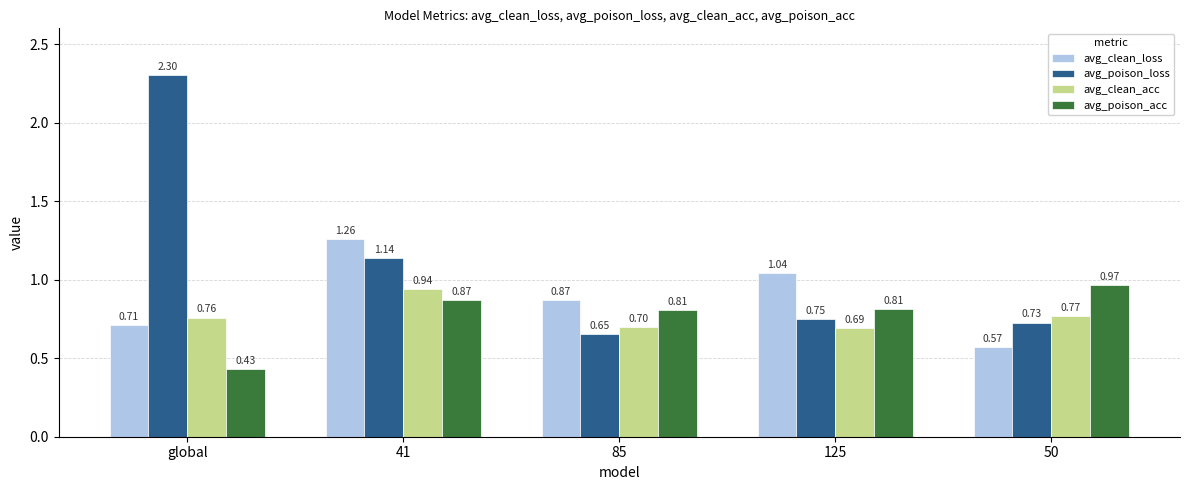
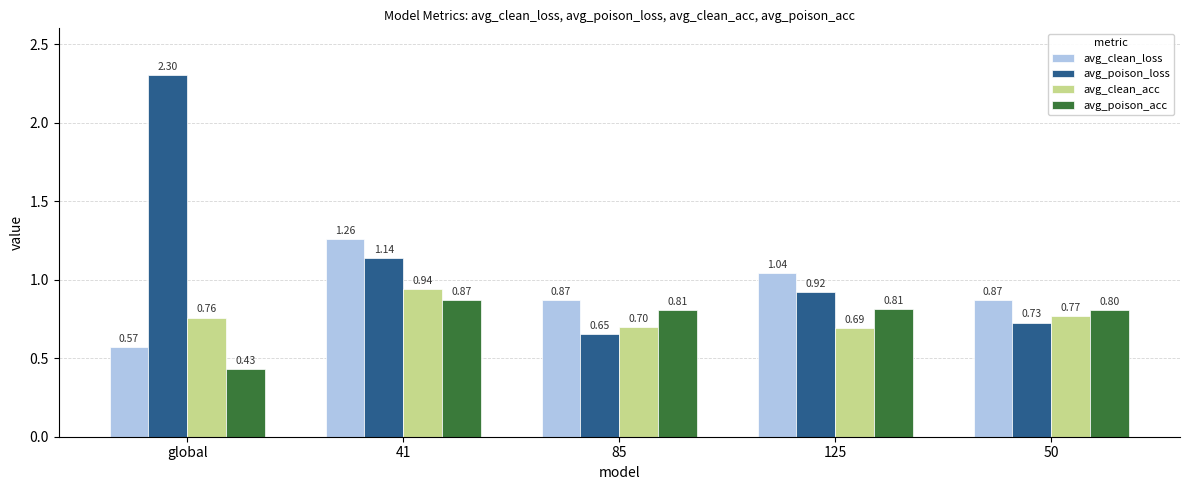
avg_clean_loss, global: 0.71 -> 0.57
avg_poison_loss, 125: 0.75 -> 0.92
avg_clean_loss, 50: 0.57 -> 0.87
avg_poison_acc, 50: 0.97 -> 0.80
